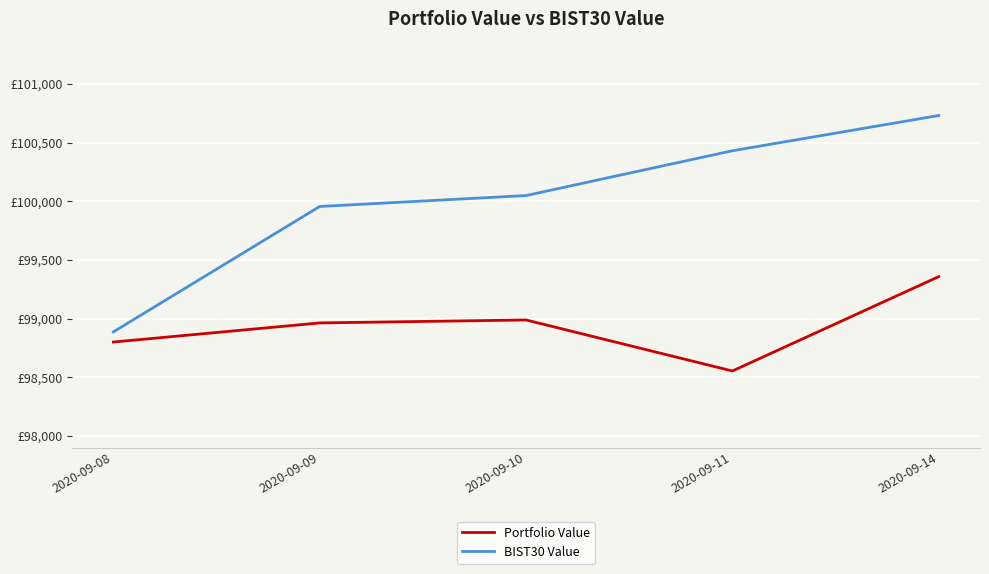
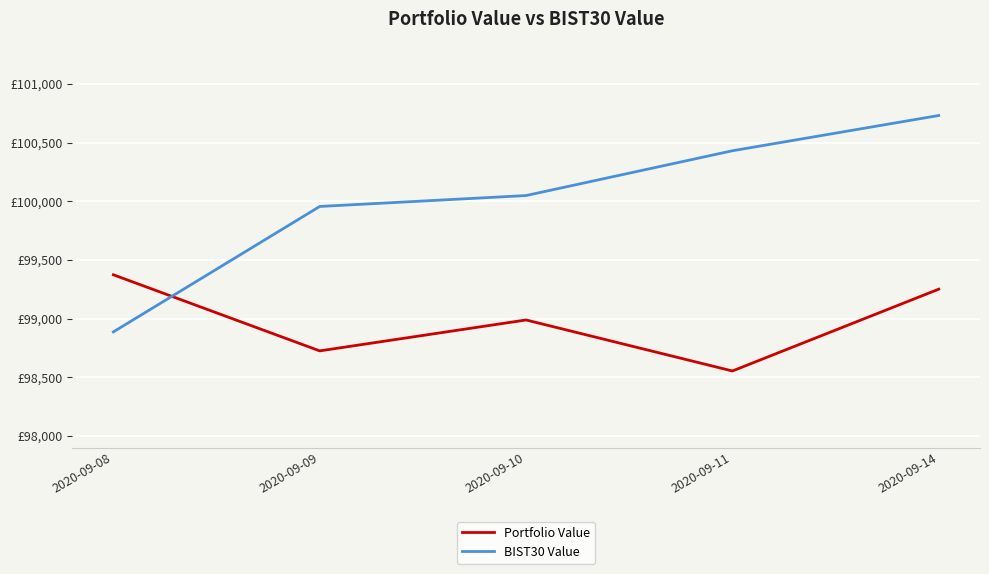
Portfolio Value, 2020-09-08: £98,800 -> £99,370
Portfolio Value, 2020-09-09: £98,960 -> £98,730
Portfolio Value, 2020-09-14: £99,360 -> £99,250
